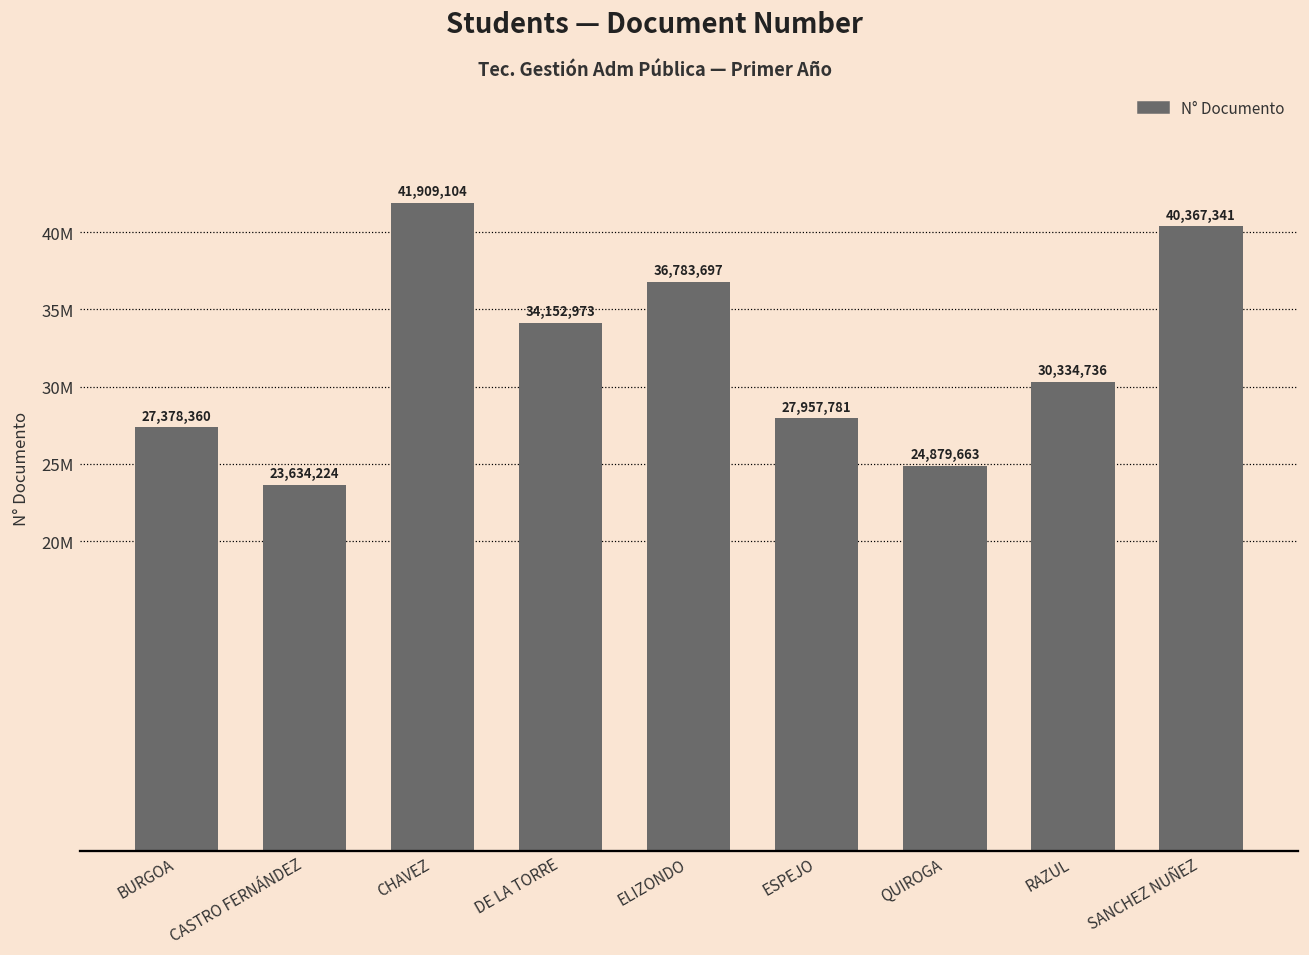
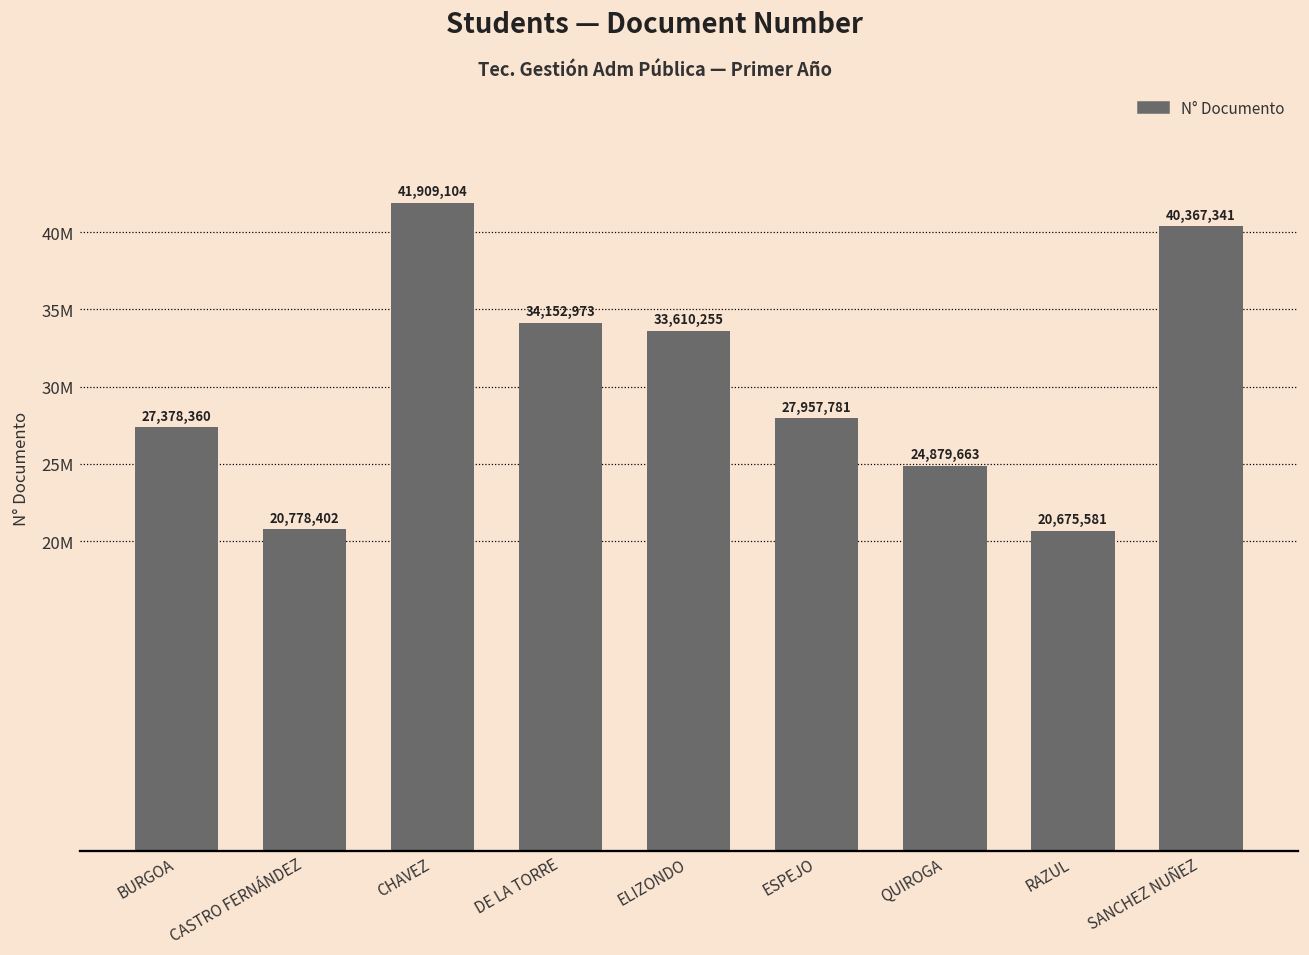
CASTRO FERNÁNDEZ: 23,634,224 -> 20,778,402
ELIZONDO: 36,783,697 -> 33,610,255
RAZUL: 30,334,736 -> 20,675,581
